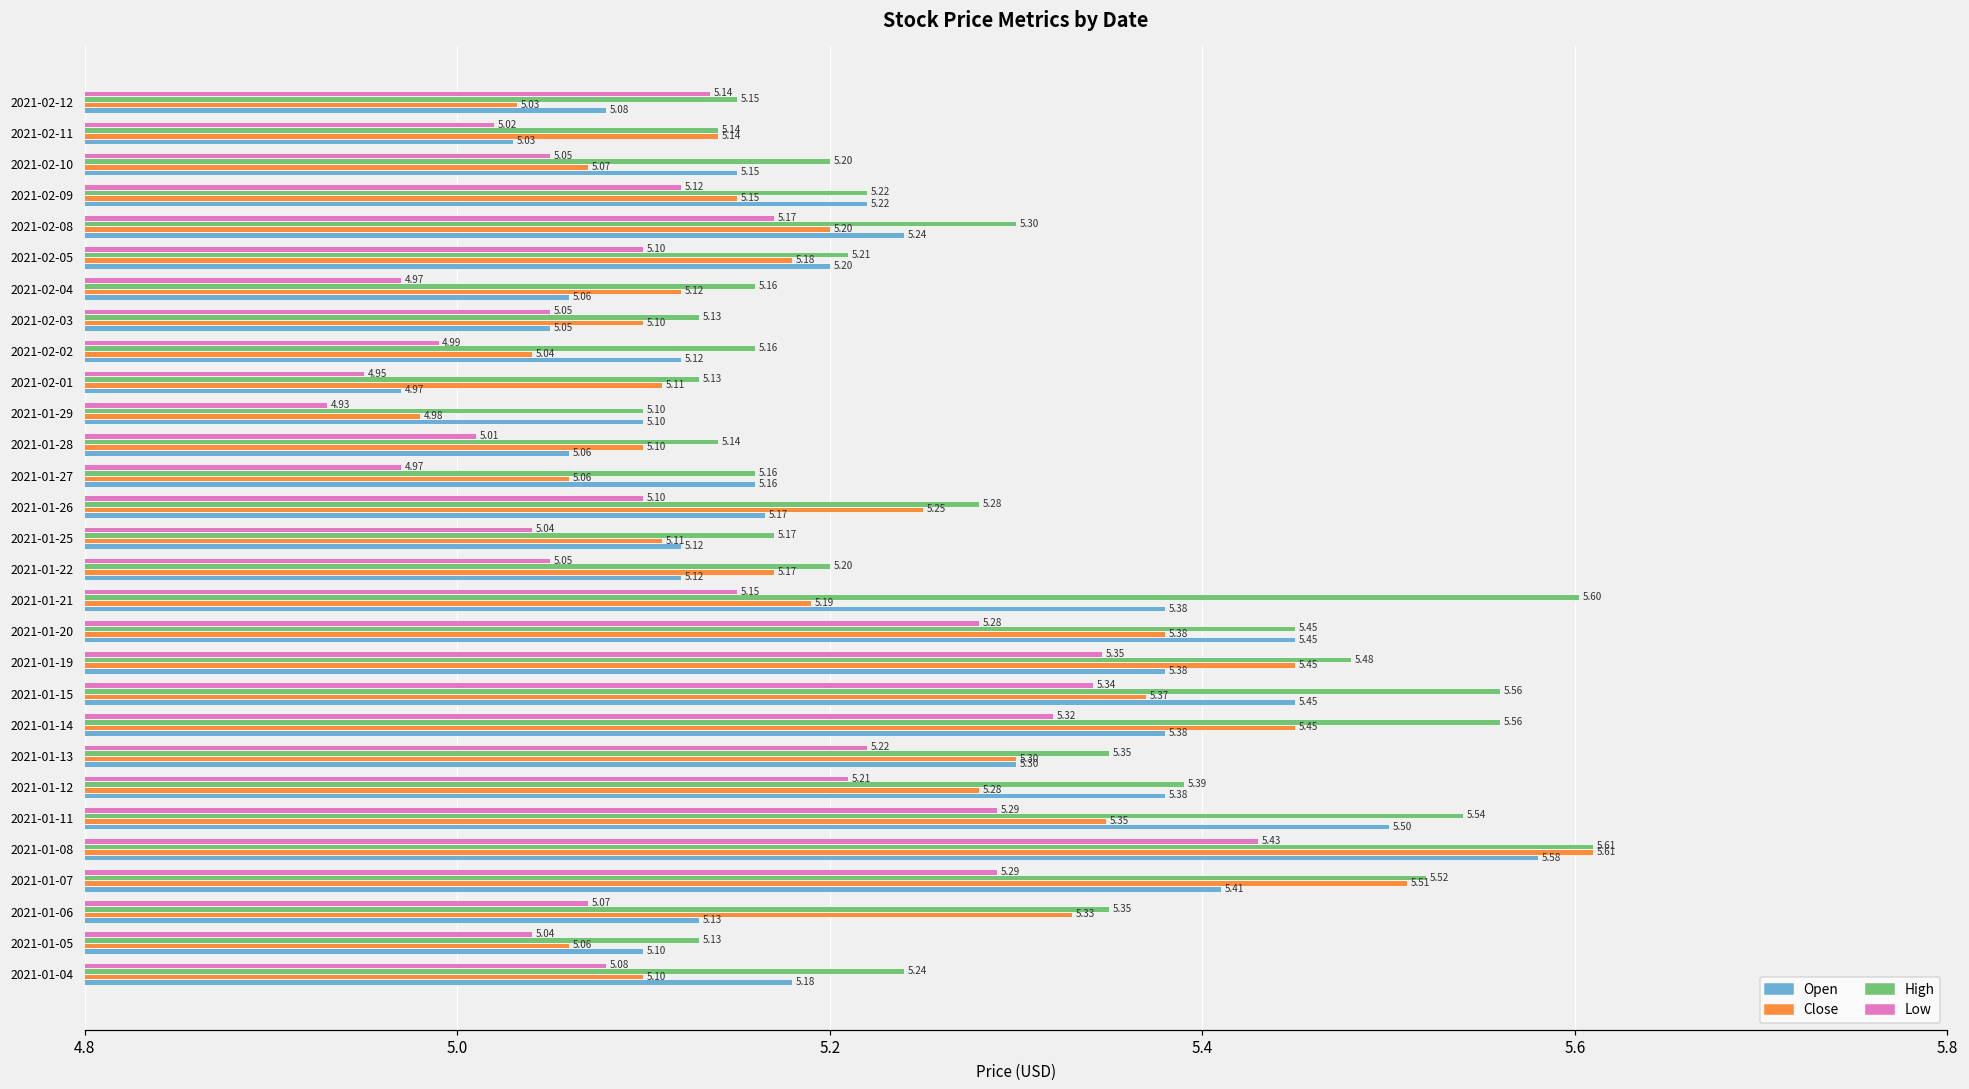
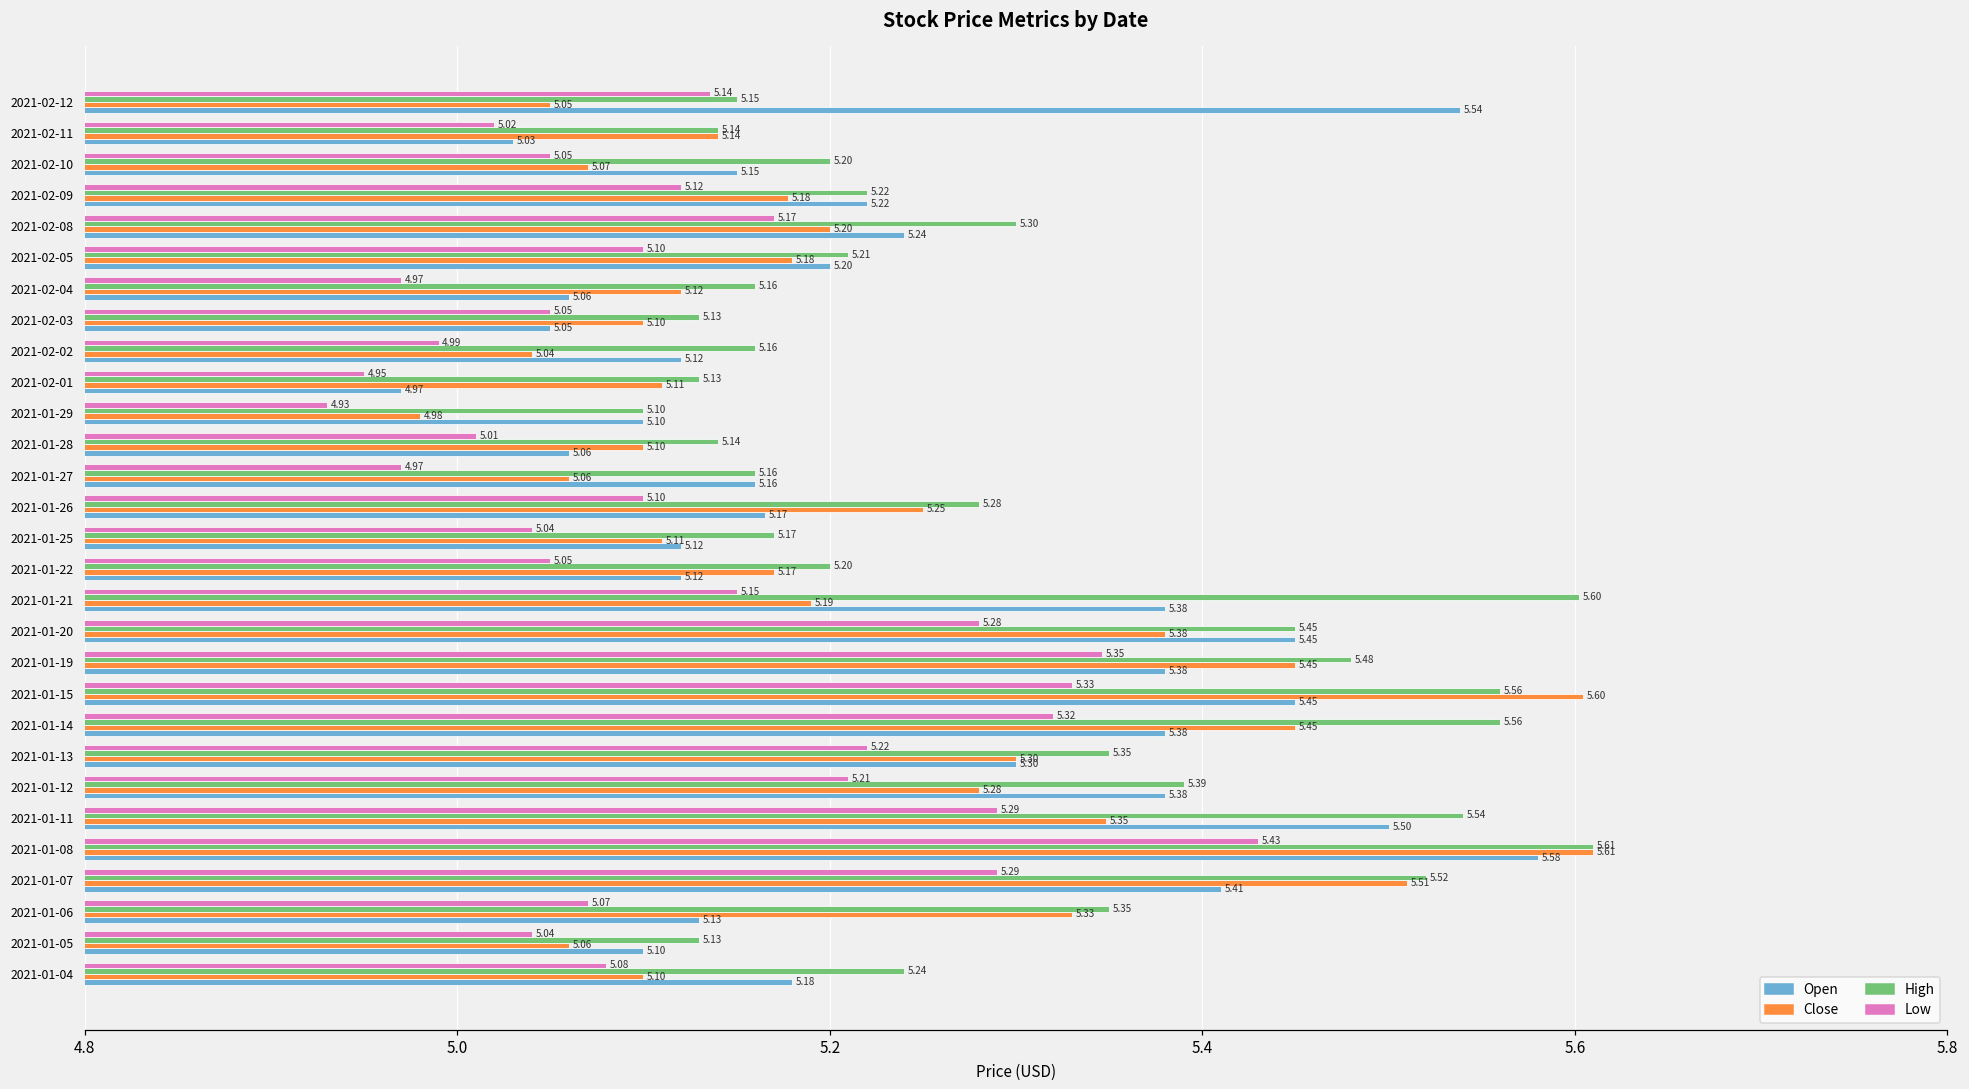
Close, 2021-02-12: 5.03 -> 5.05
Open, 2021-02-12: 5.08 -> 5.54
Close, 2021-02-09: 5.15 -> 5.18
Low, 2021-01-15: 5.34 -> 5.33
Close, 2021-01-15: 5.37 -> 5.60
